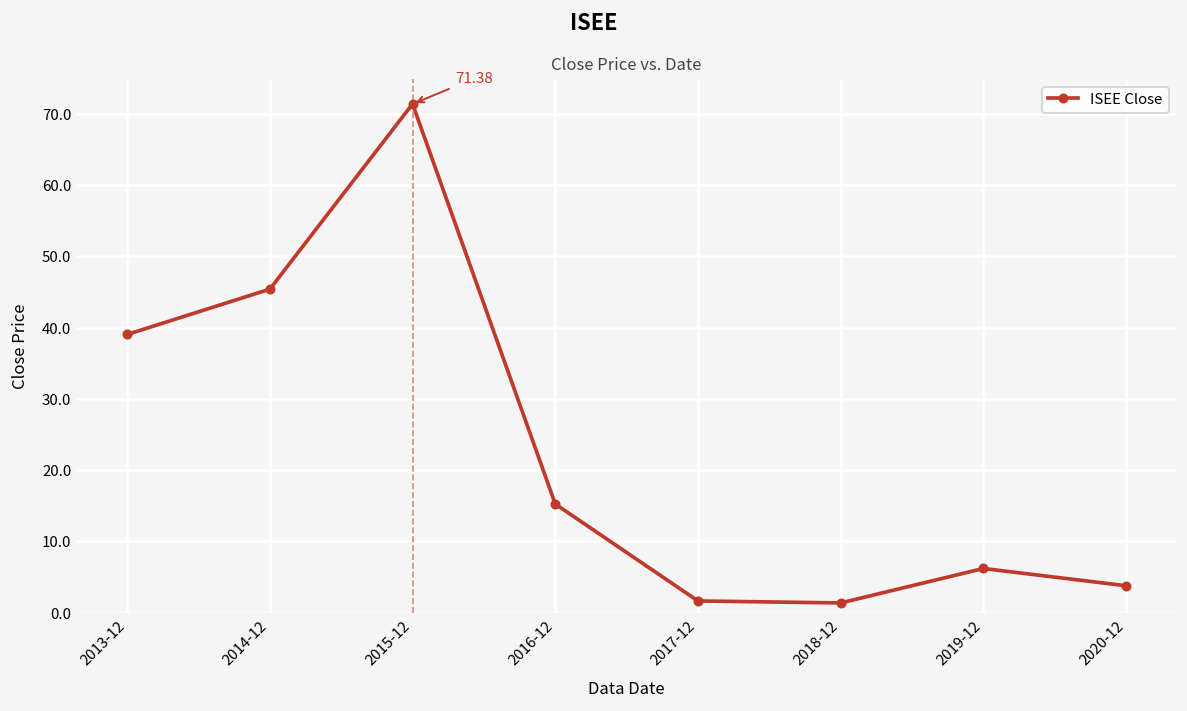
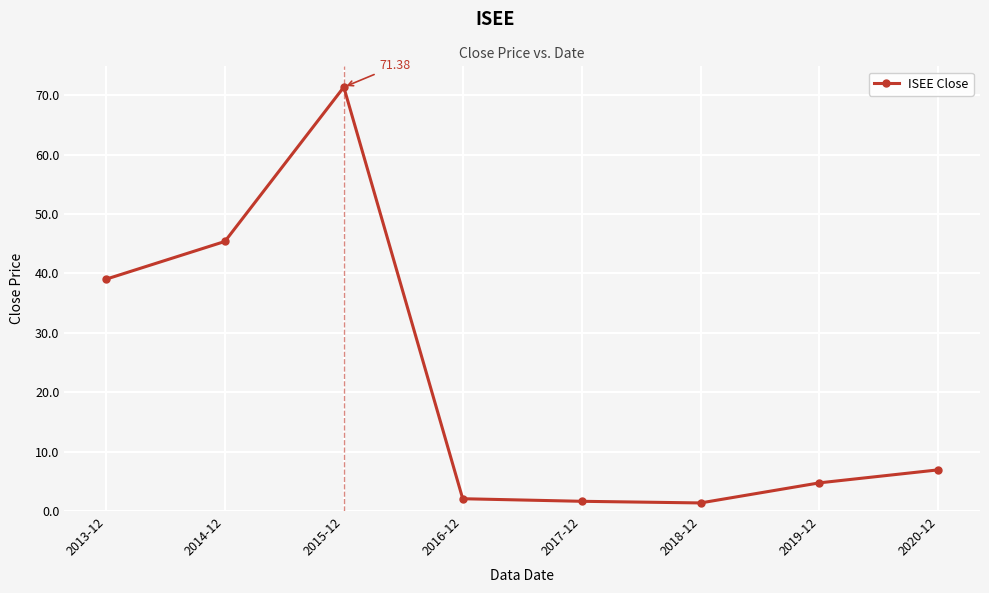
2016-12: 15 -> 2
2019-12: 6 -> 5
2020-12: 4 -> 7
